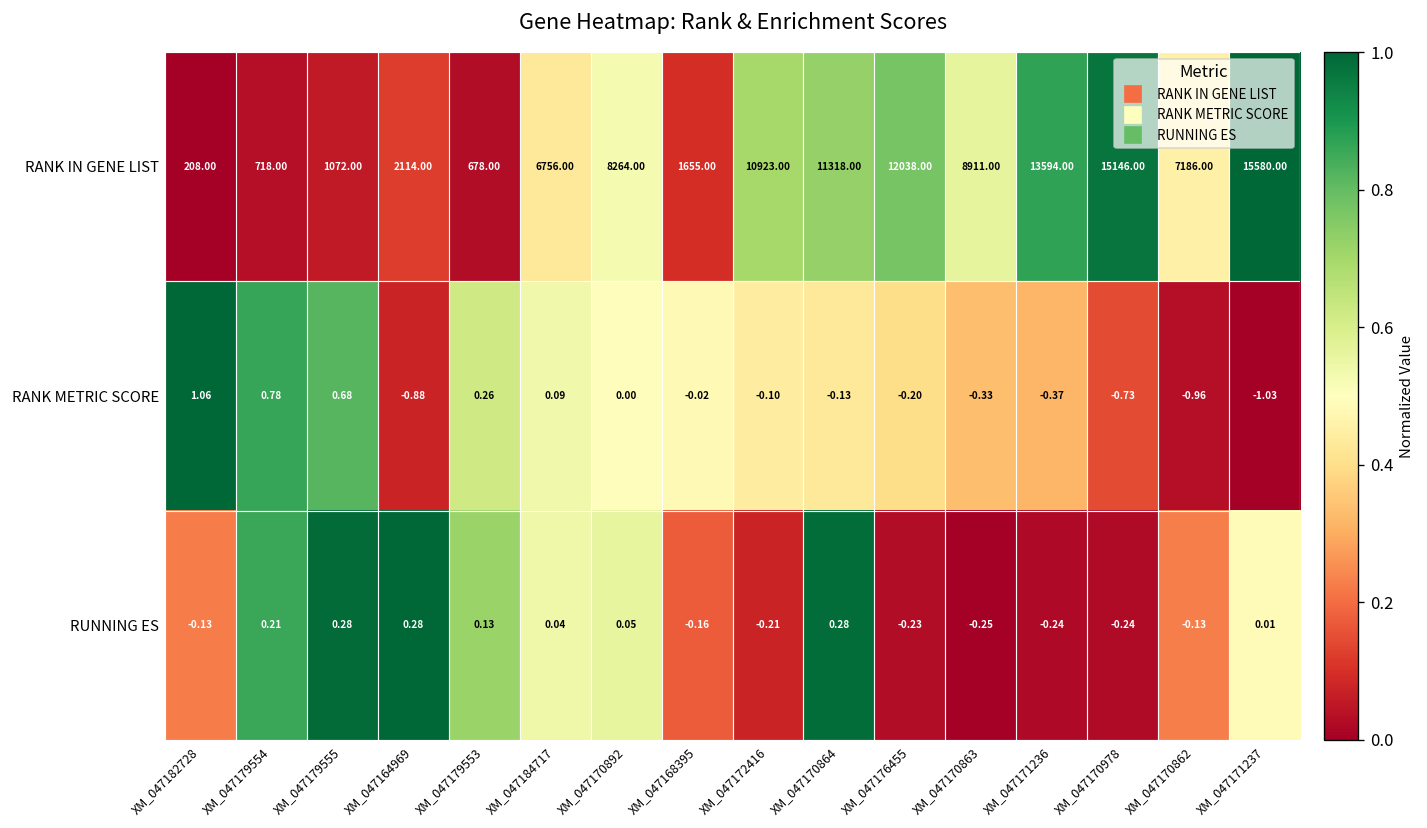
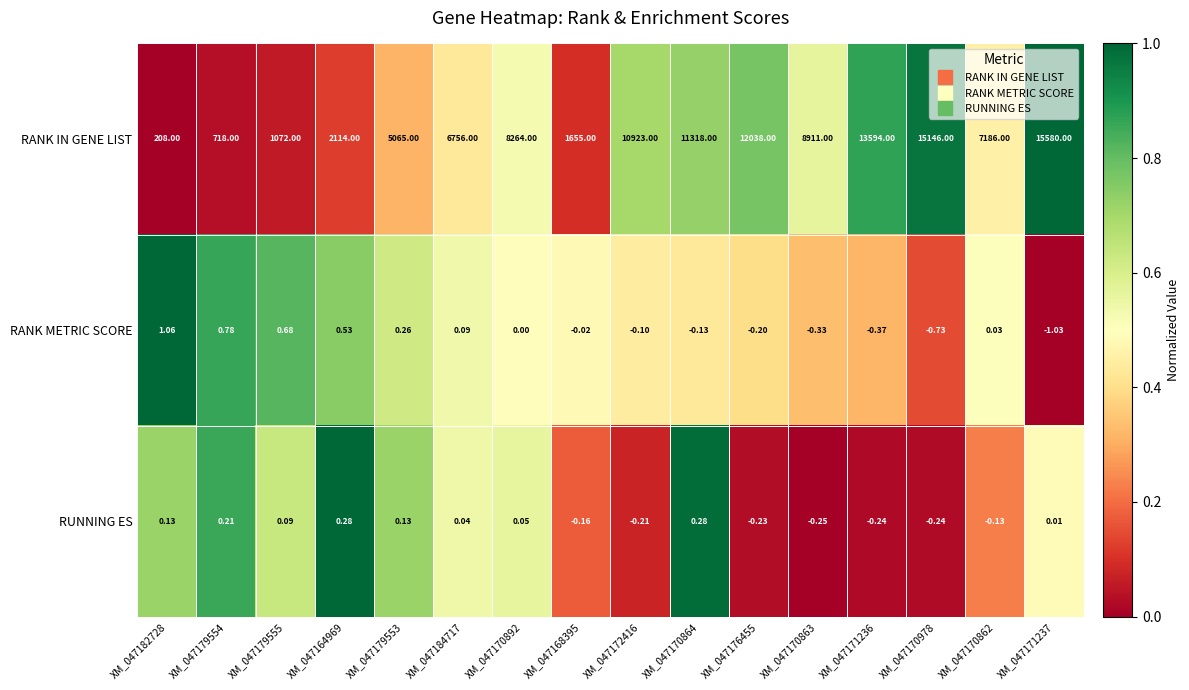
RANK IN GENE LIST, XM_047179553: 678.00 -> 5065.00
RANK METRIC SCORE, XM_047164969: -0.88 -> 0.53
RANK METRIC SCORE, XM_047170862: -0.96 -> 0.03
RUNNING ES, XM_047182728: -0.13 -> 0.13
RUNNING ES, XM_047179555: 0.28 -> 0.09
